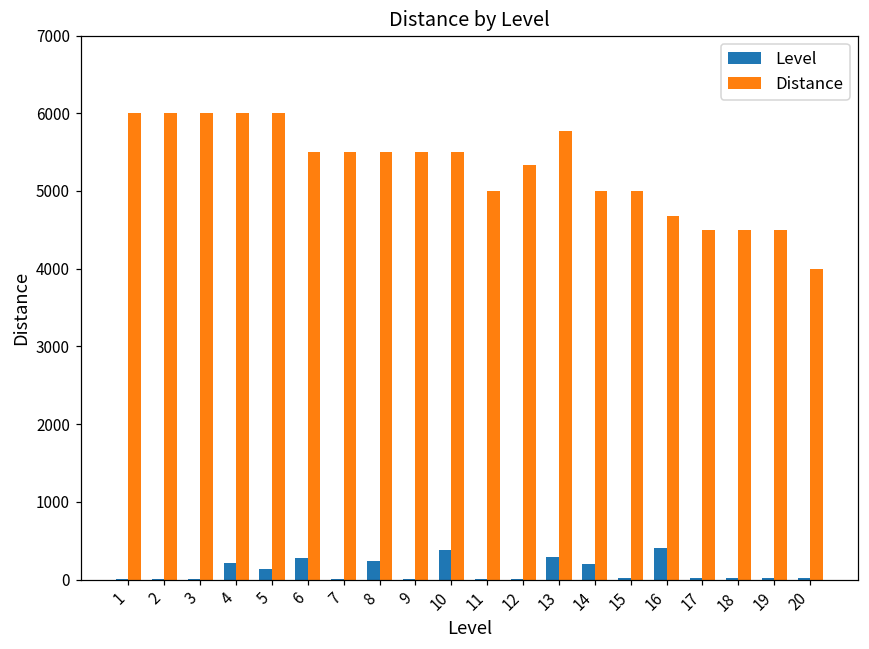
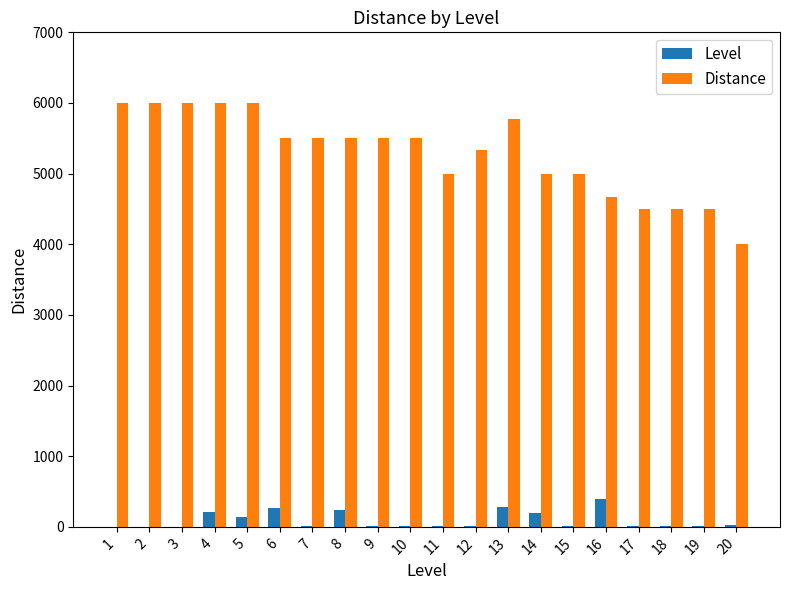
Level, 10: 400 -> 0
